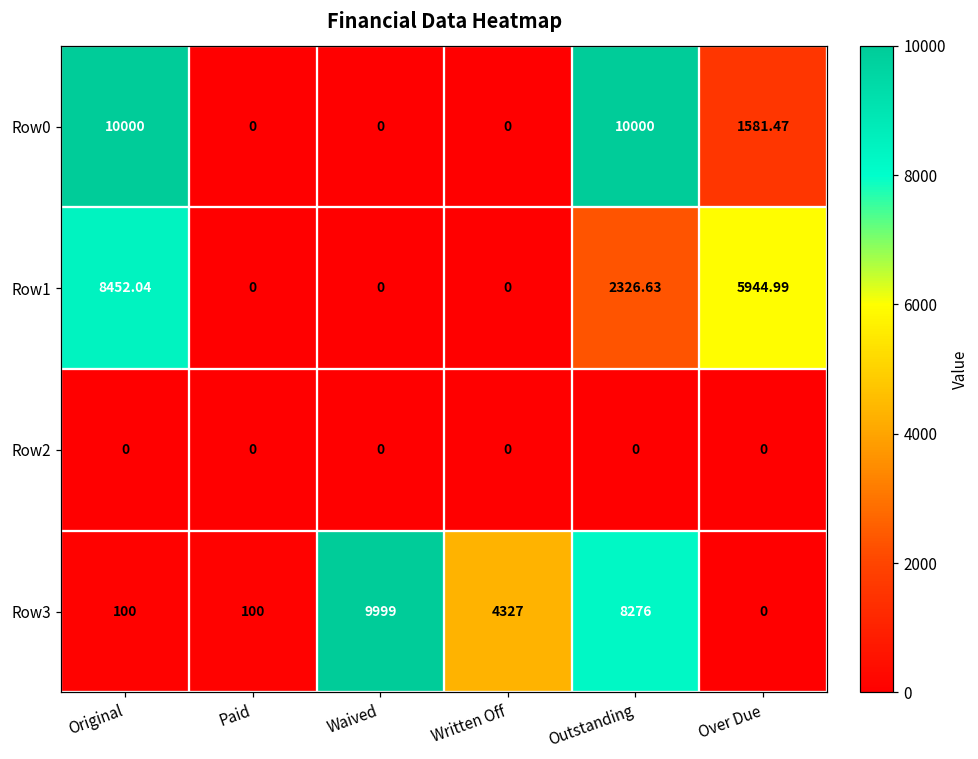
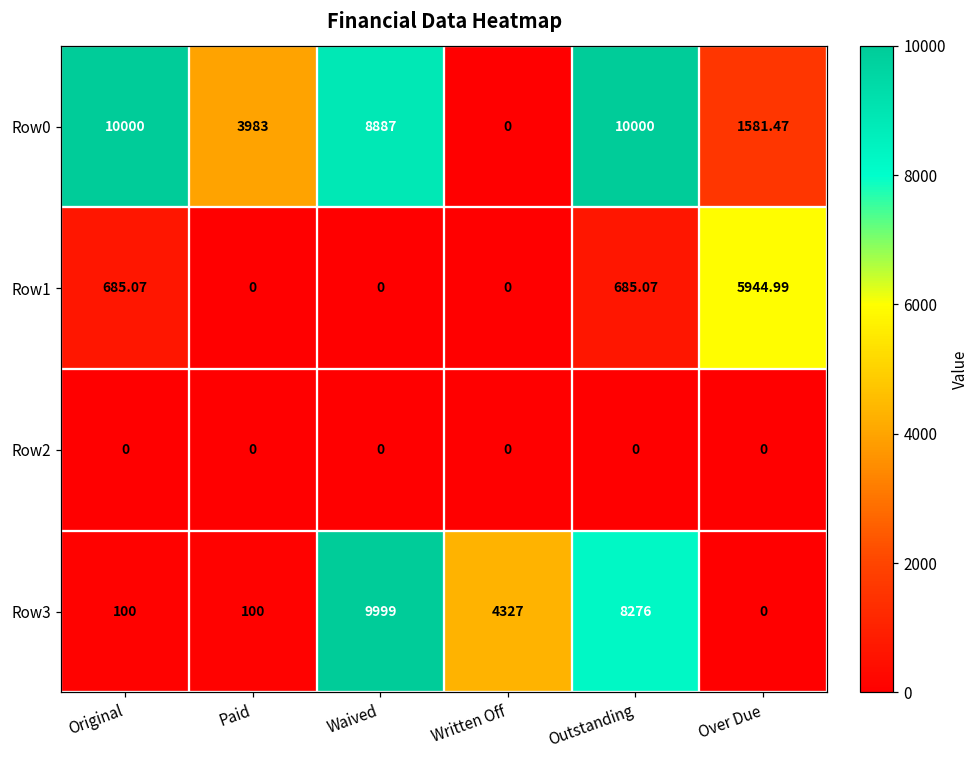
Row0, Paid: 0 -> 3983
Row0, Waived: 0 -> 8887
Row1, Original: 8452.04 -> 685.07
Row1, Outstanding: 2326.63 -> 685.07
